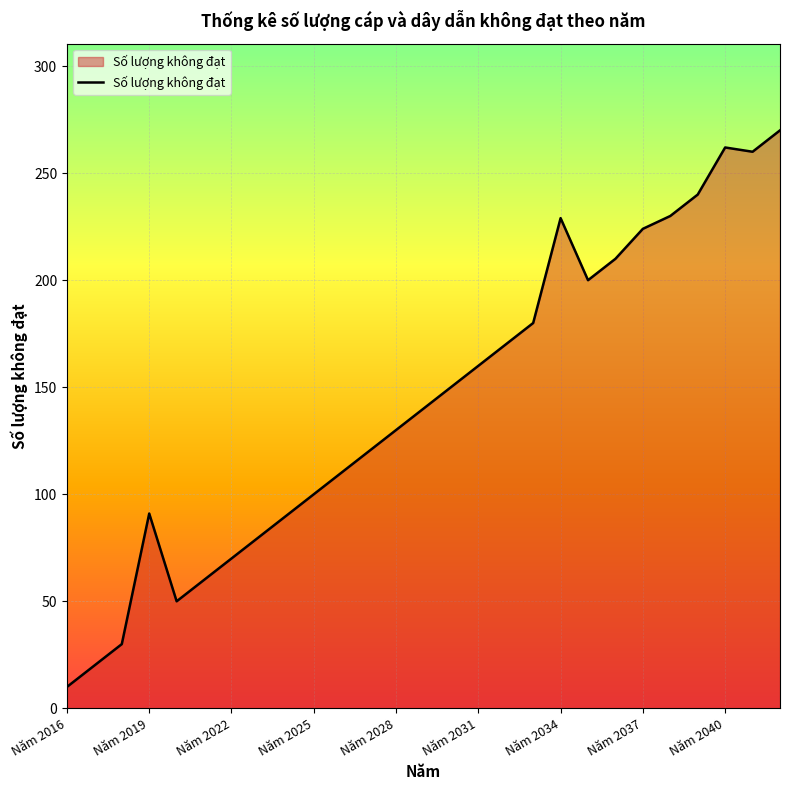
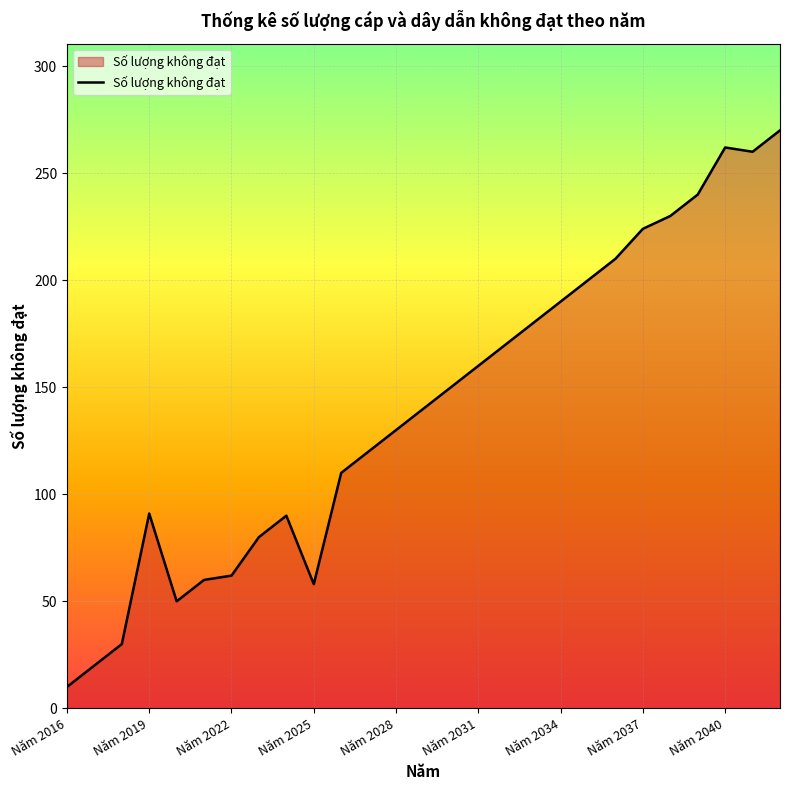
Năm 2022: 70 -> 62
Năm 2025: 100 -> 58
Năm 2034: 229 -> 190
